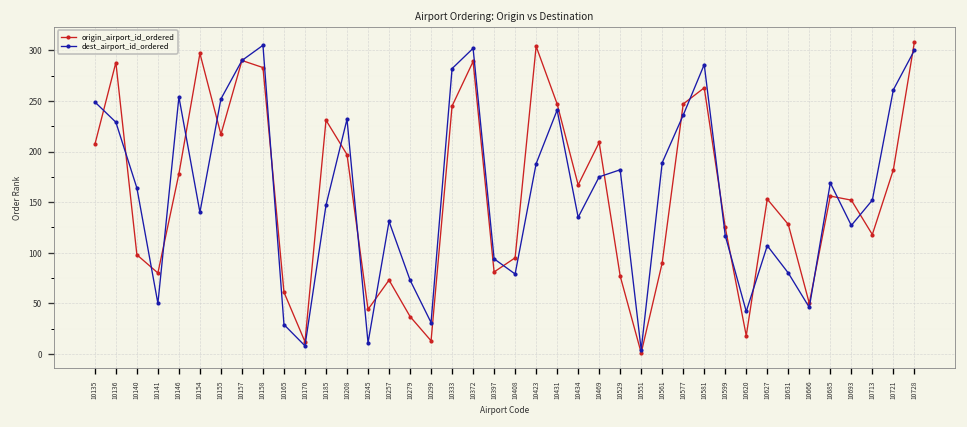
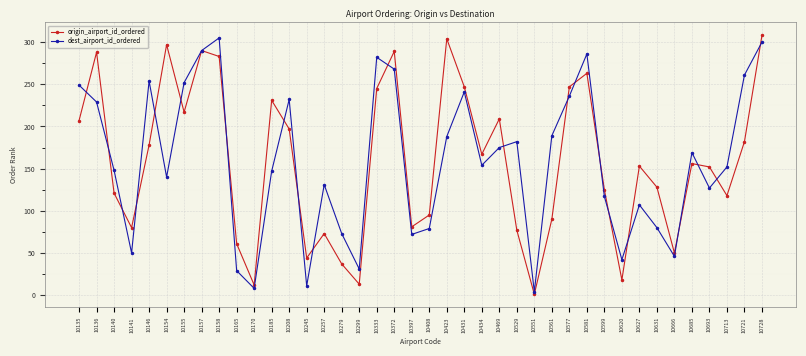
origin_airport_id_ordered, 10140: 100 -> 120
dest_airport_id_ordered, 10140: 160 -> 150
dest_airport_id_ordered, 10372: 300 -> 270
dest_airport_id_ordered, 10397: 90 -> 70
dest_airport_id_ordered, 10434: 140 -> 150
